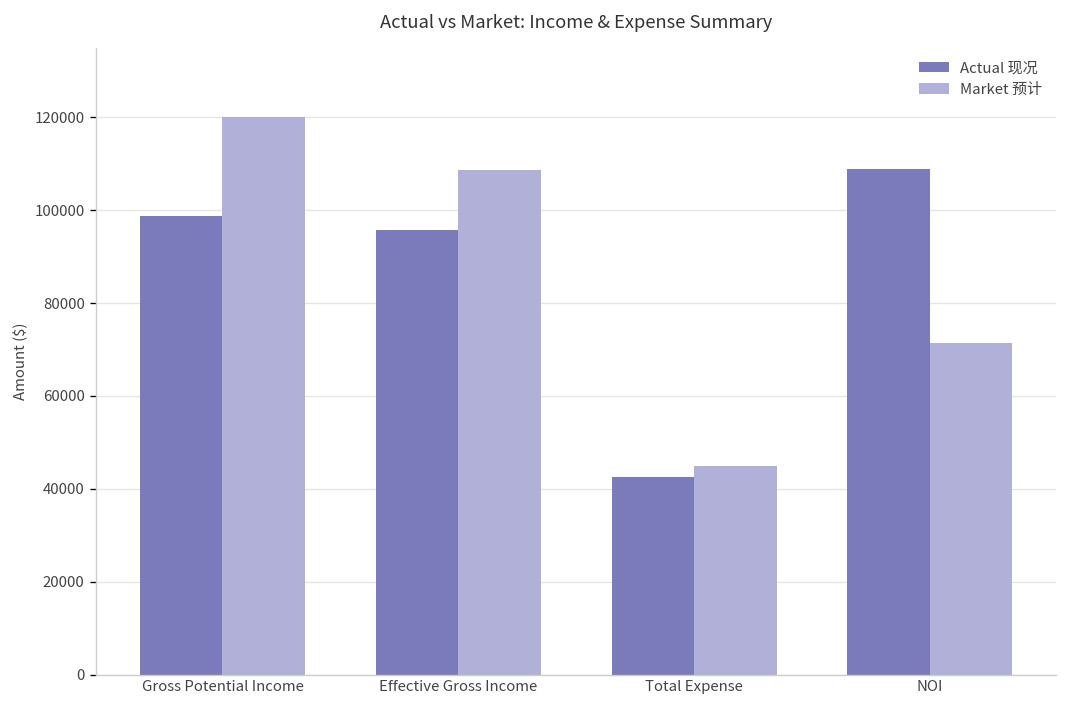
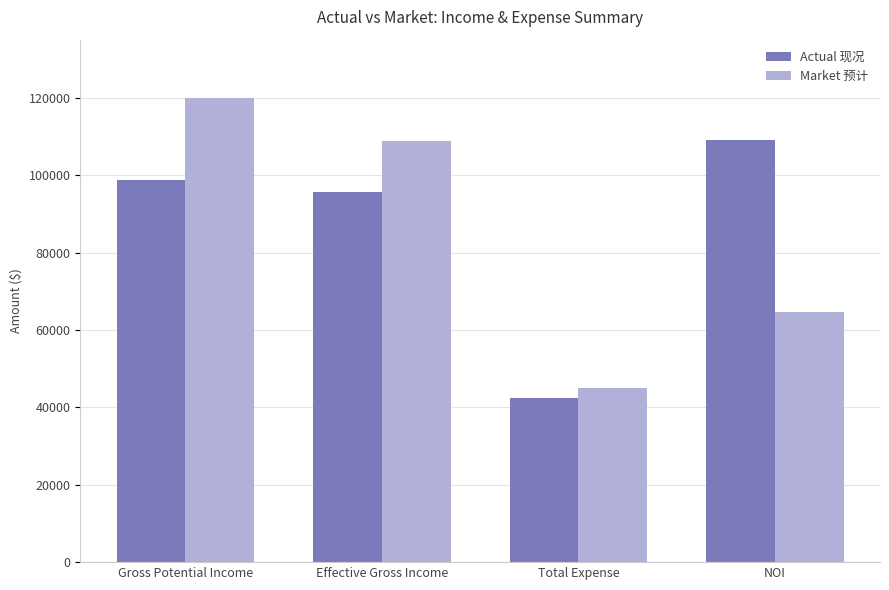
Market 预计, NOI: 71000 -> 65000
